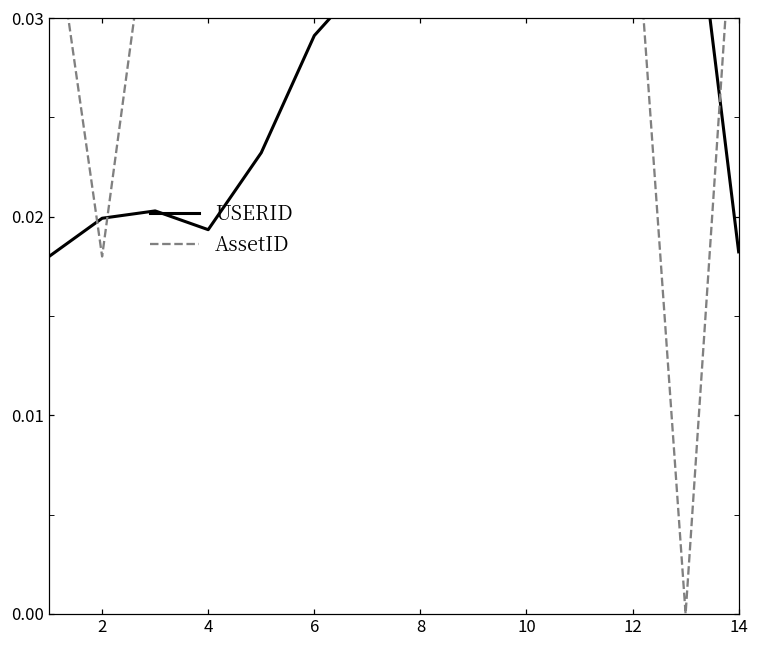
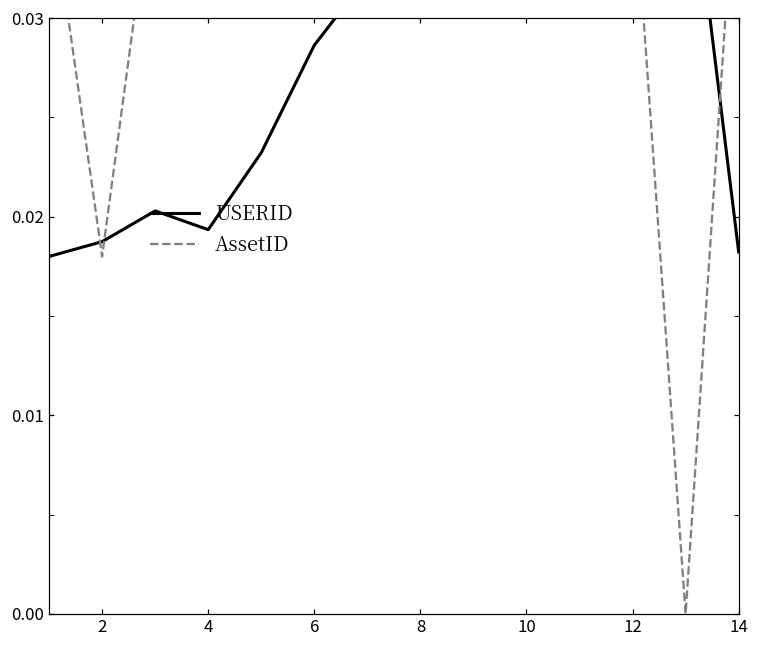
USERID, 2: 0.0199 -> 0.0187
USERID, 6: 0.0291 -> 0.0286
